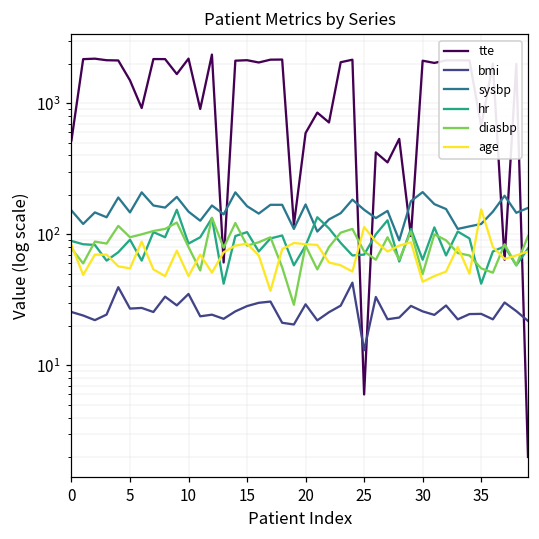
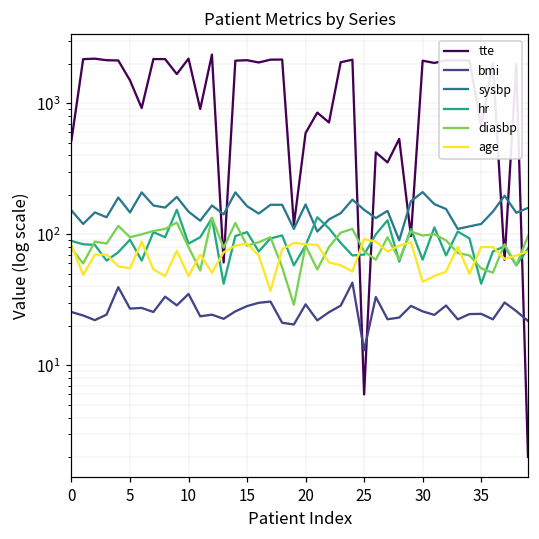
age, 25: 110 -> 90
diasbp, 30: 50 -> 100
age, 35: 160 -> 80
